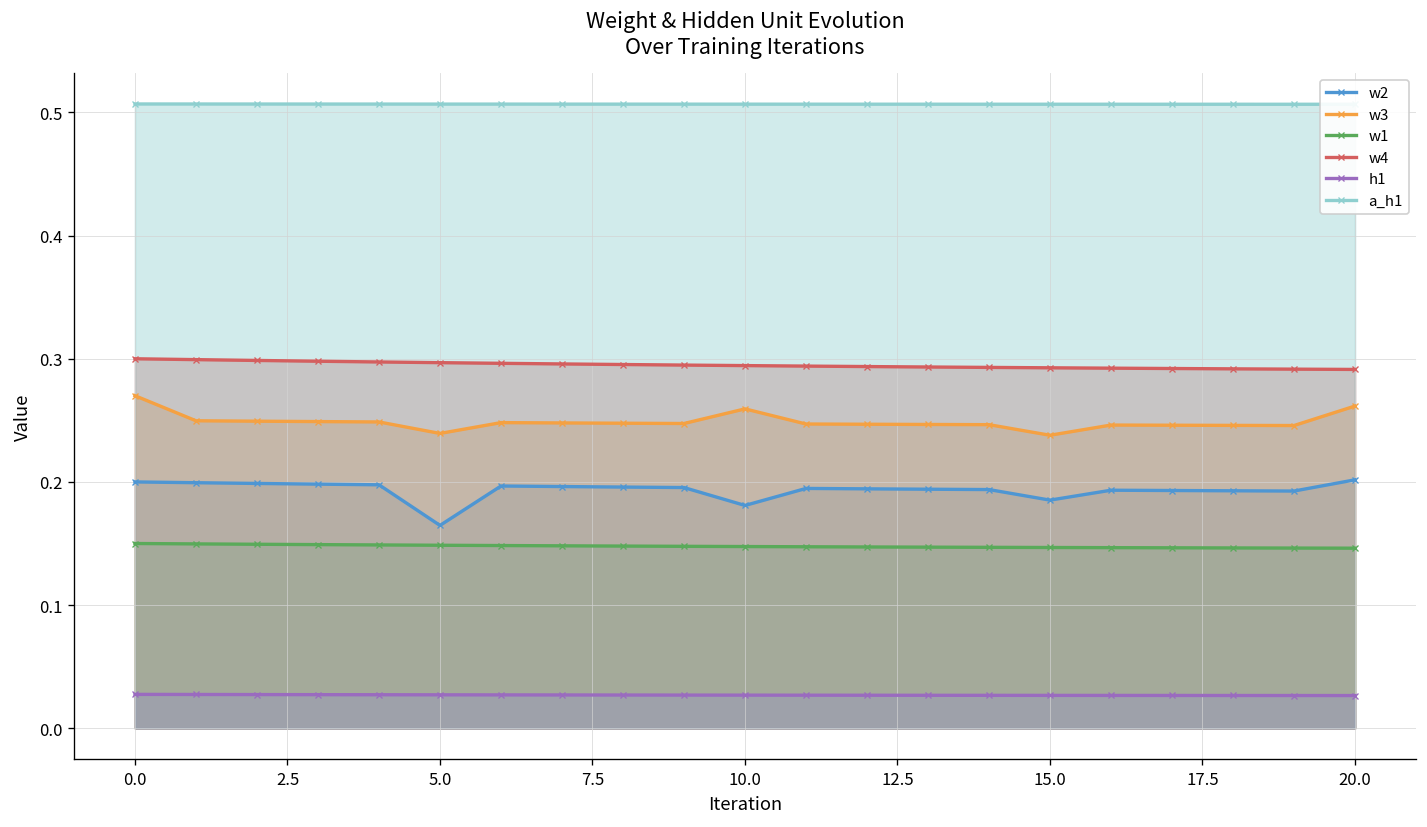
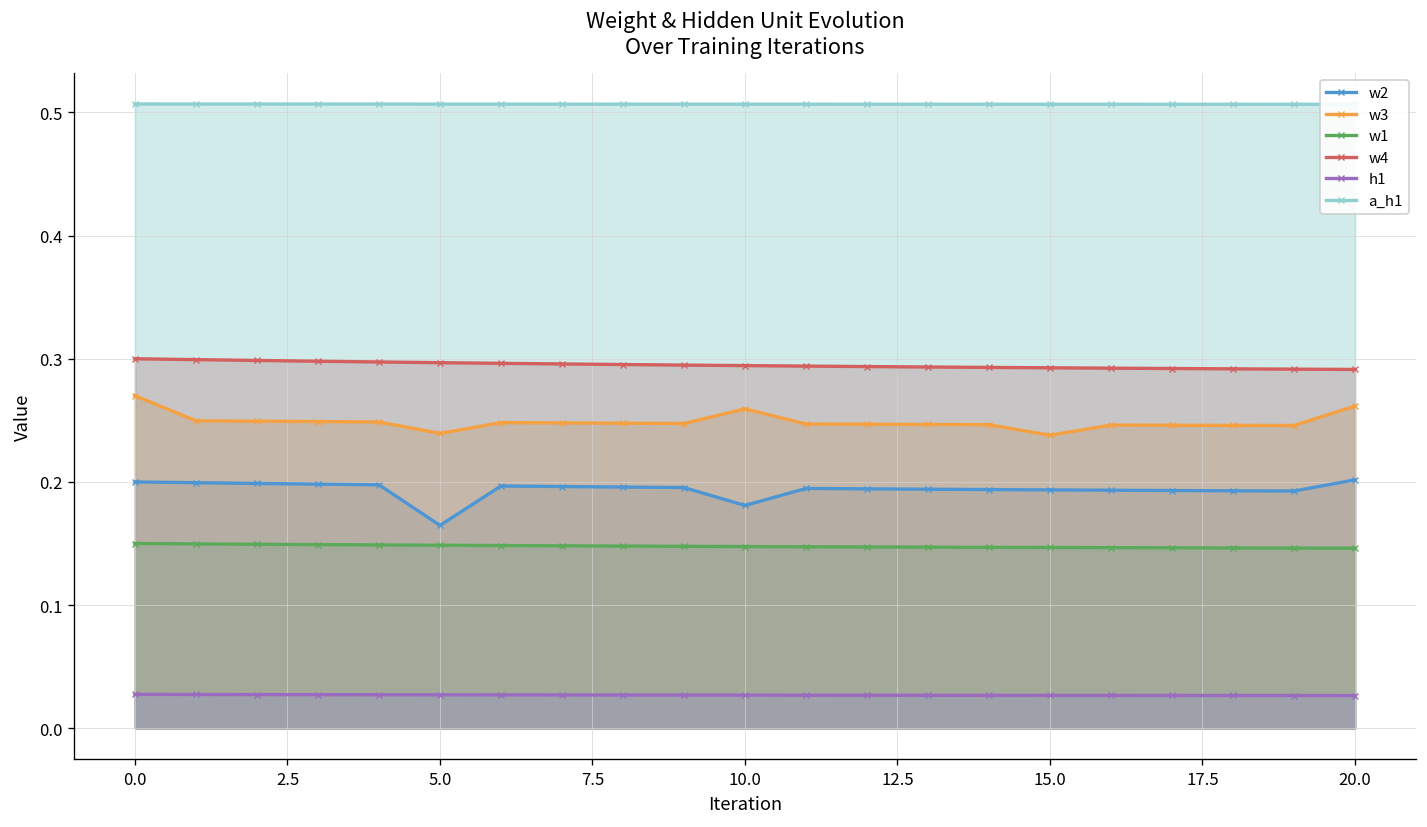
w2, 15.0: 0.185 -> 0.194
